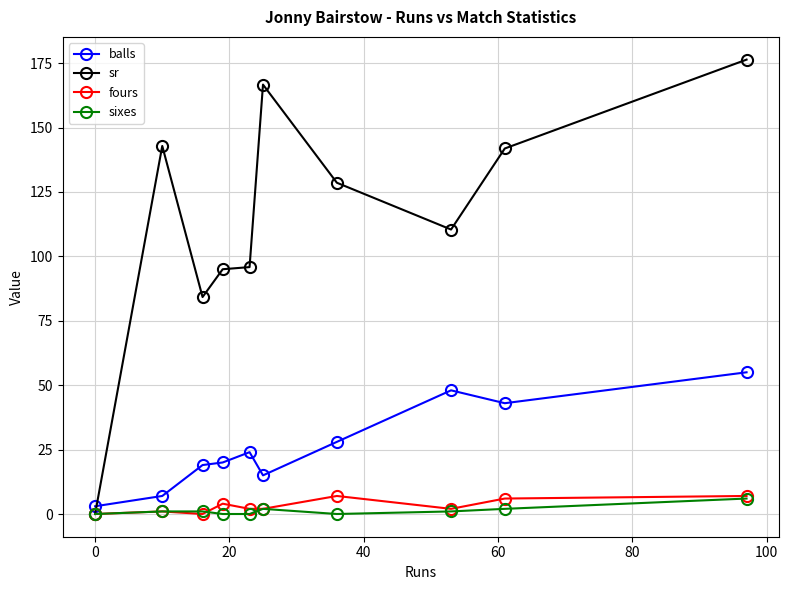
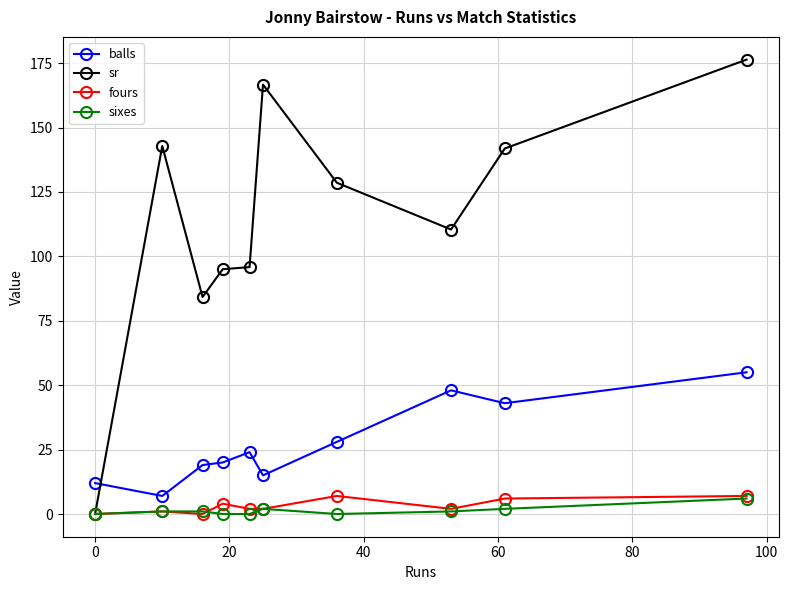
balls, 0: 3 -> 12
